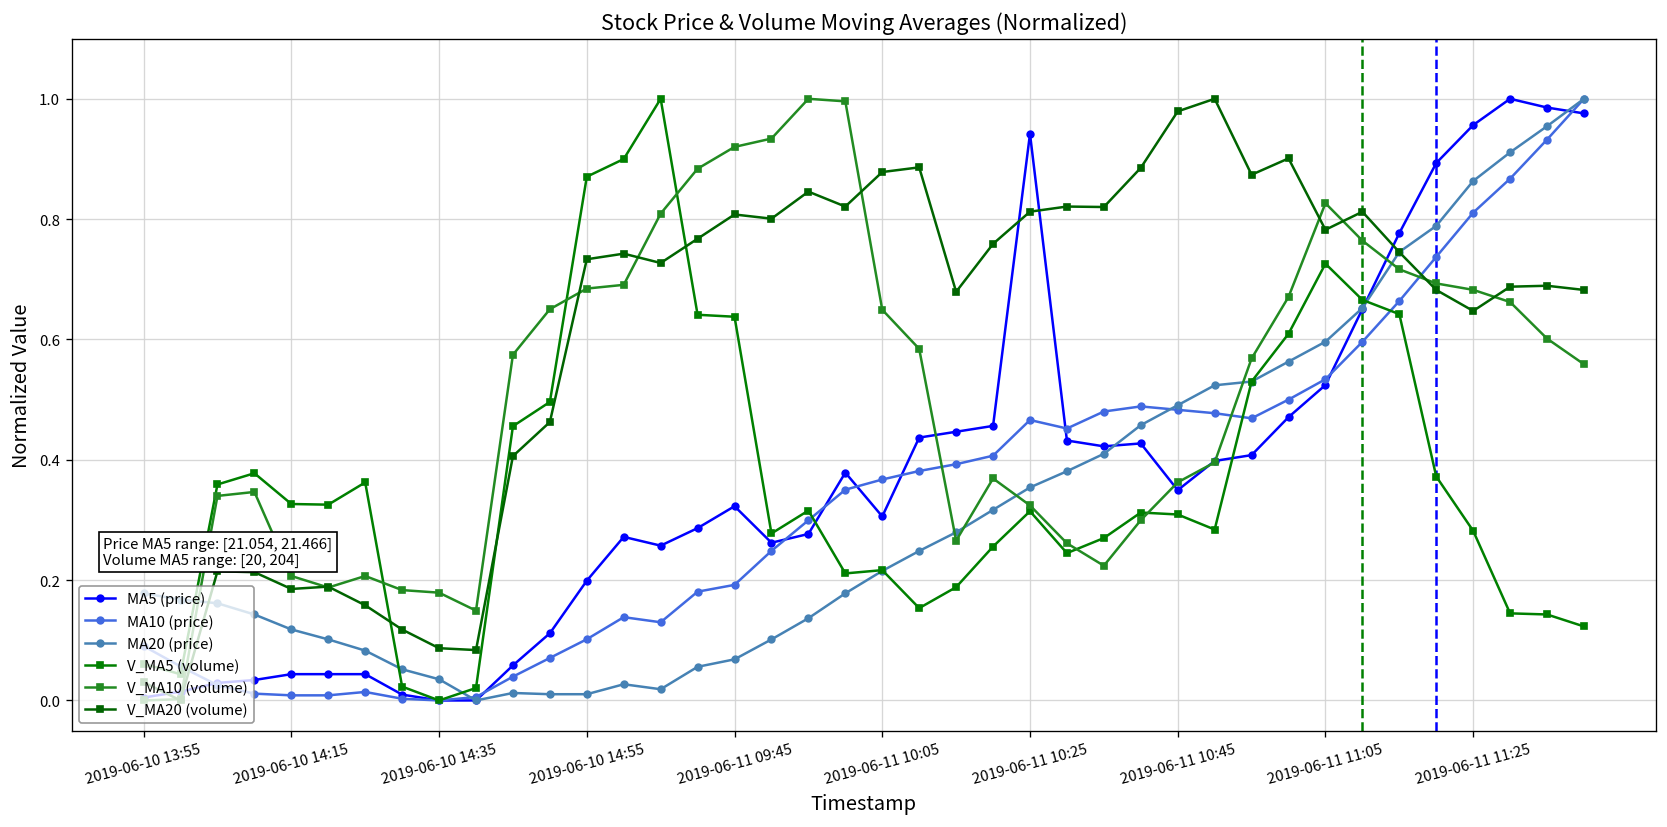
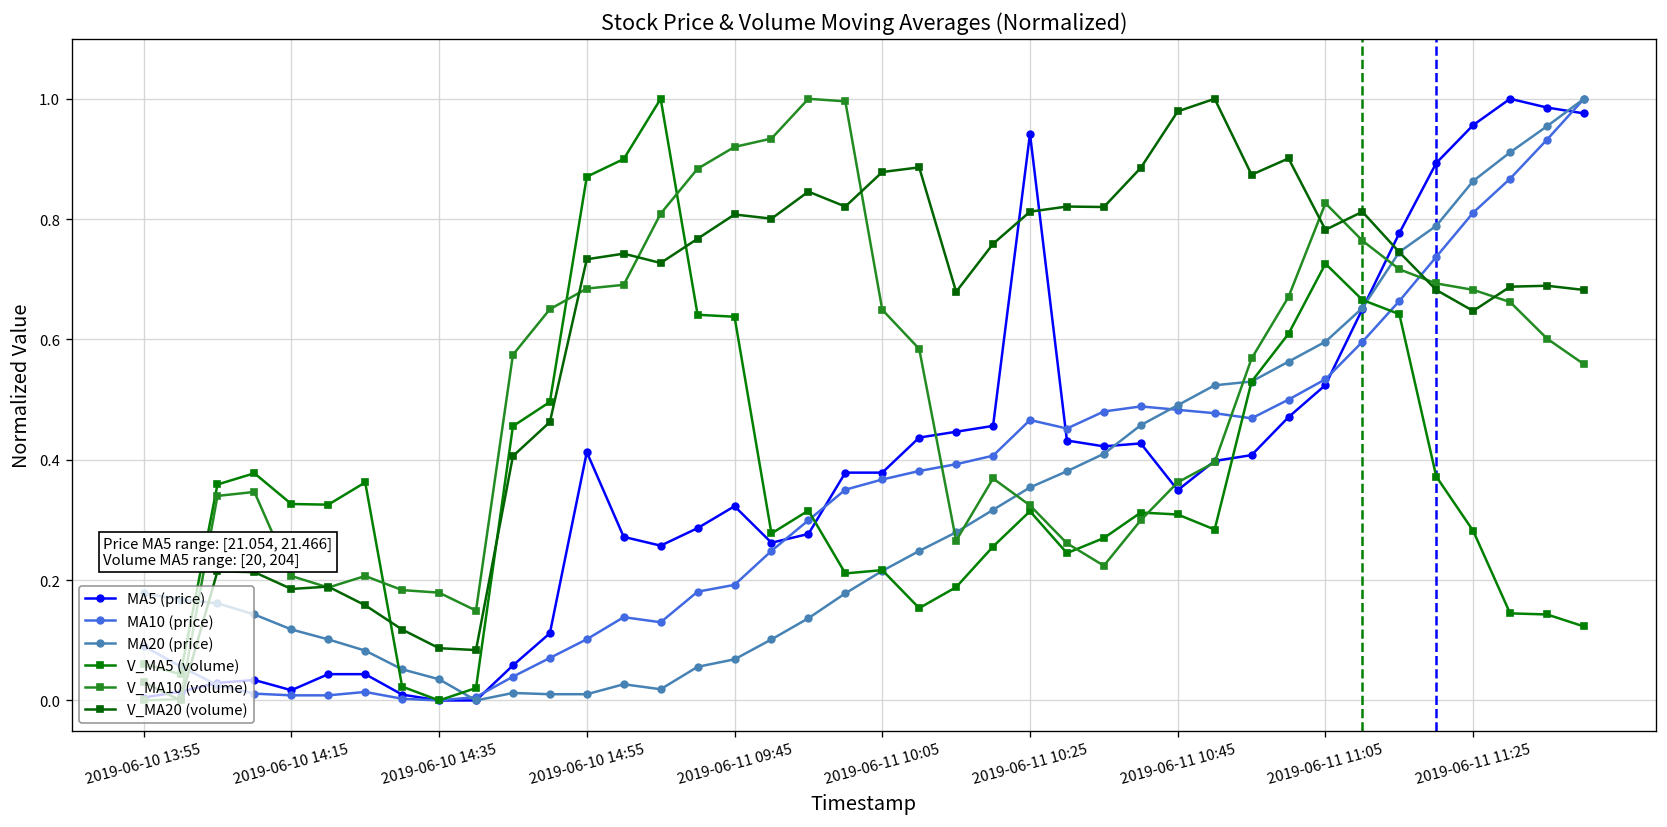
MA5 (price), 2019-06-10 14:15: 0.04 -> 0.02
MA5 (price), 2019-06-10 14:55: 0.20 -> 0.41
MA5 (price), 2019-06-11 10:05: 0.31 -> 0.38
